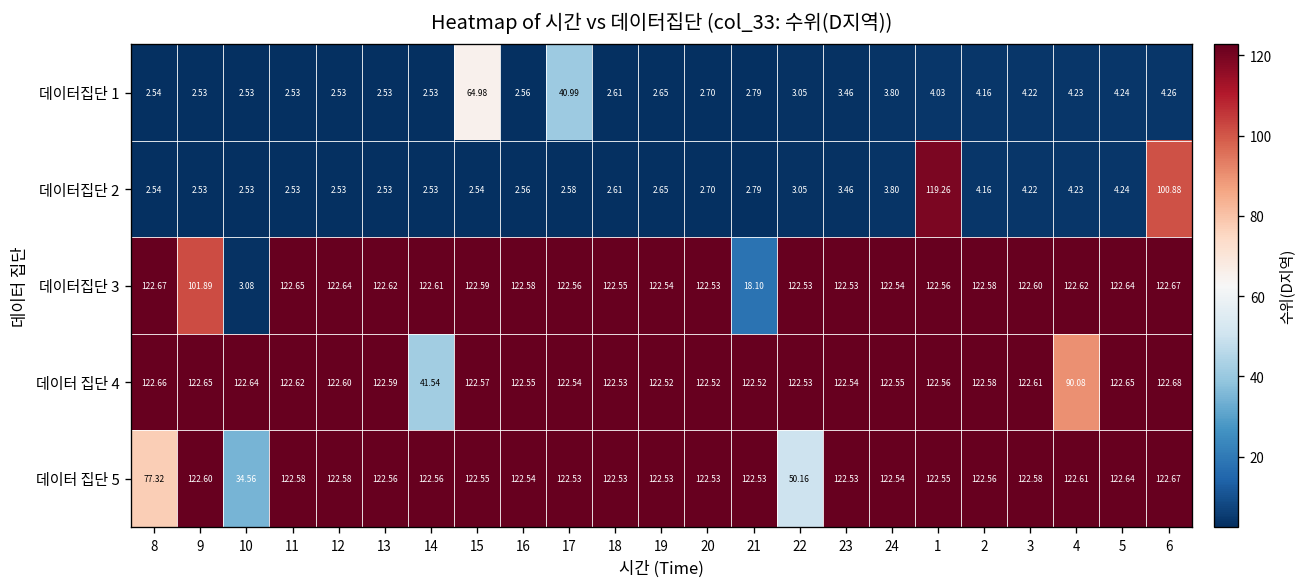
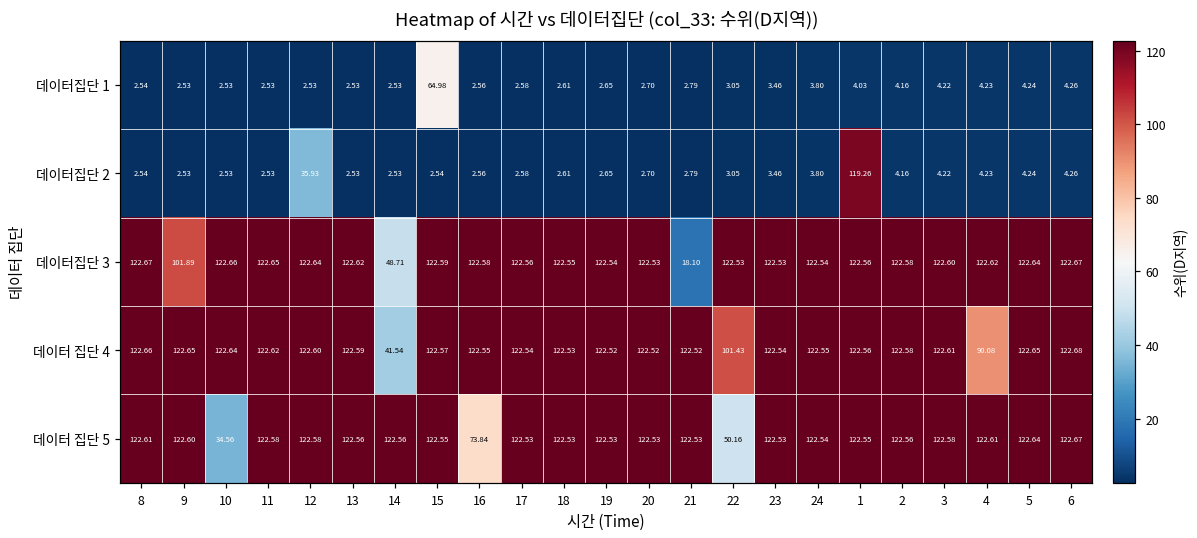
데이터집단 1, 17: 40.99 -> 2.58
데이터집단 2, 12: 2.53 -> 35.93
데이터집단 2, 6: 100.88 -> 4.26
데이터집단 3, 10: 3.08 -> 122.66
데이터집단 3, 14: 122.61 -> 48.71
데이터 집단 4, 22: 122.53 -> 101.43
데이터 집단 5, 8: 77.32 -> 122.61
데이터 집단 5, 16: 122.54 -> 73.84
